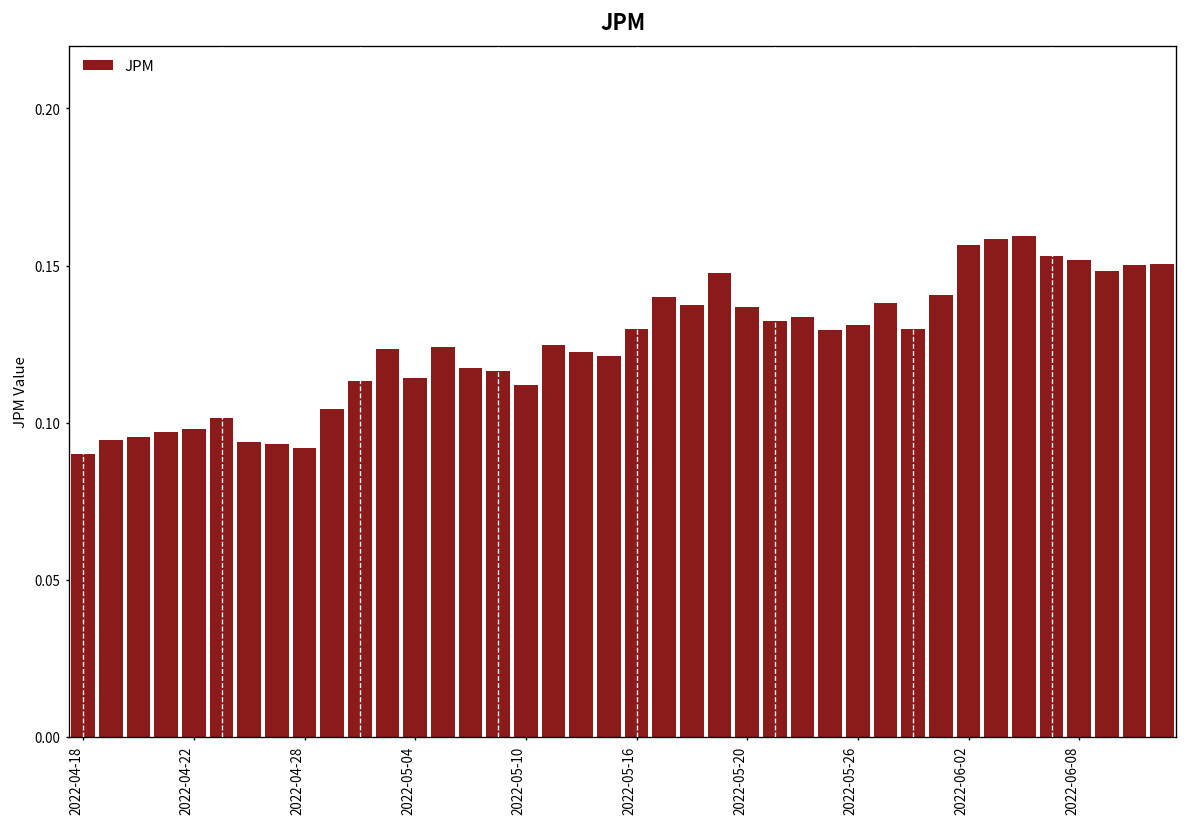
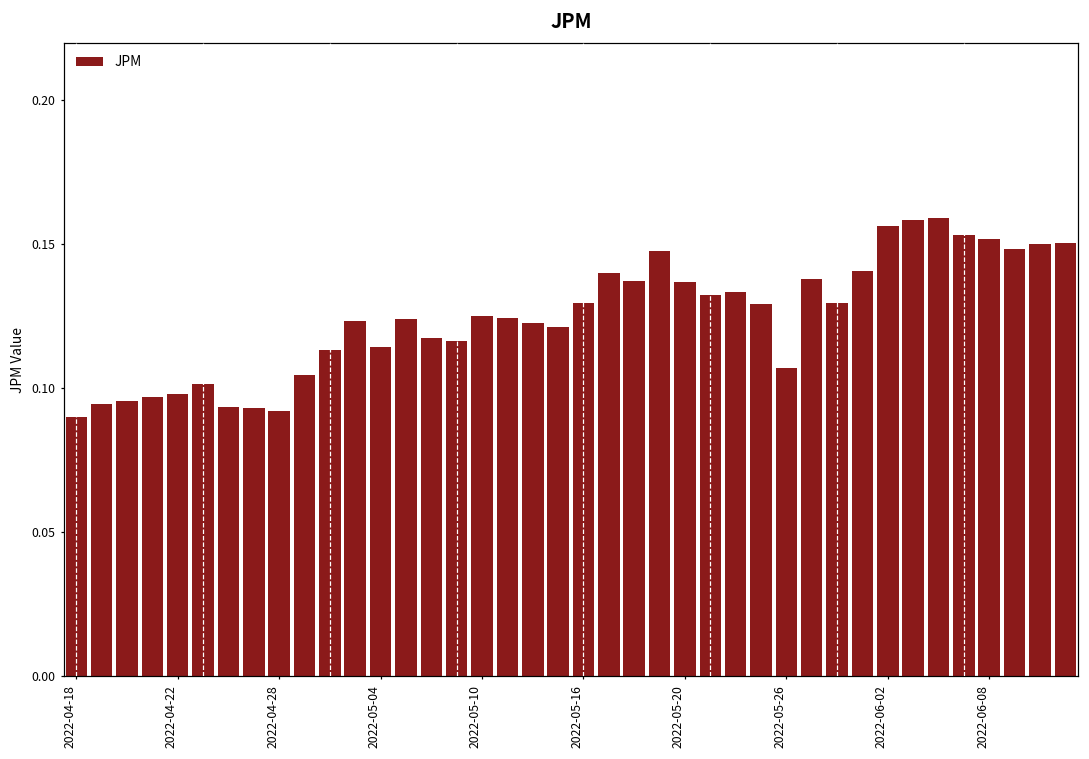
2022-05-10: 0.112 -> 0.125
2022-05-26: 0.131 -> 0.107
